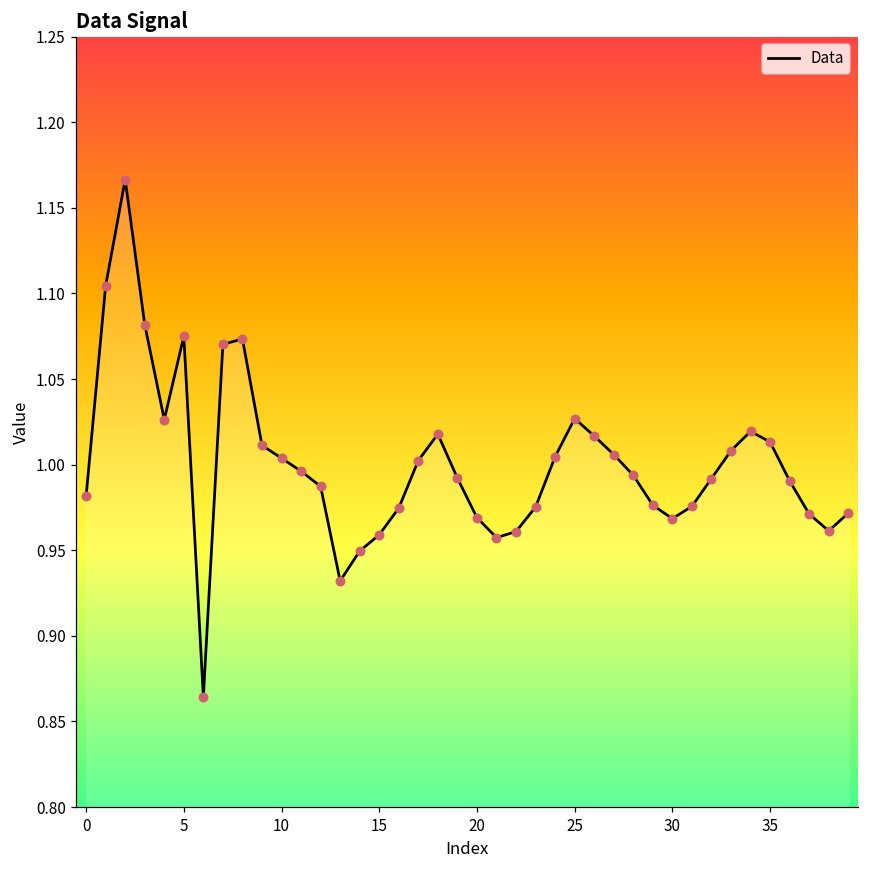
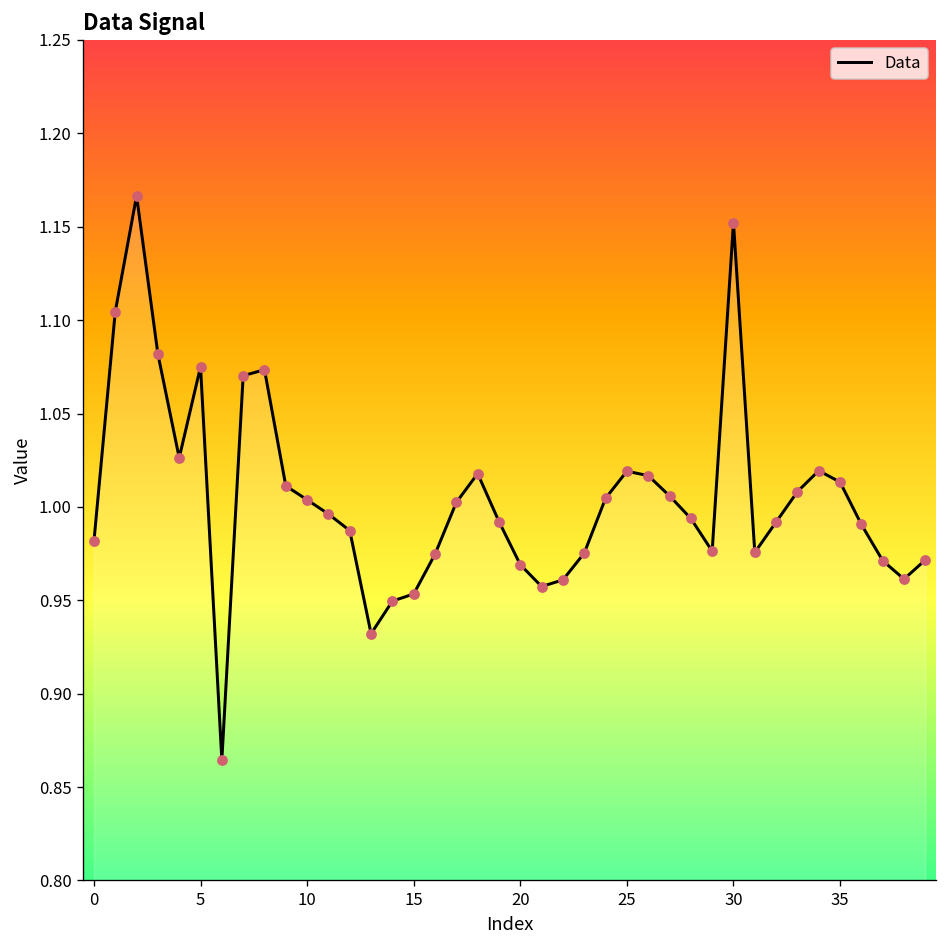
15: 0.959 -> 0.953
25: 1.027 -> 1.019
30: 0.968 -> 1.152
